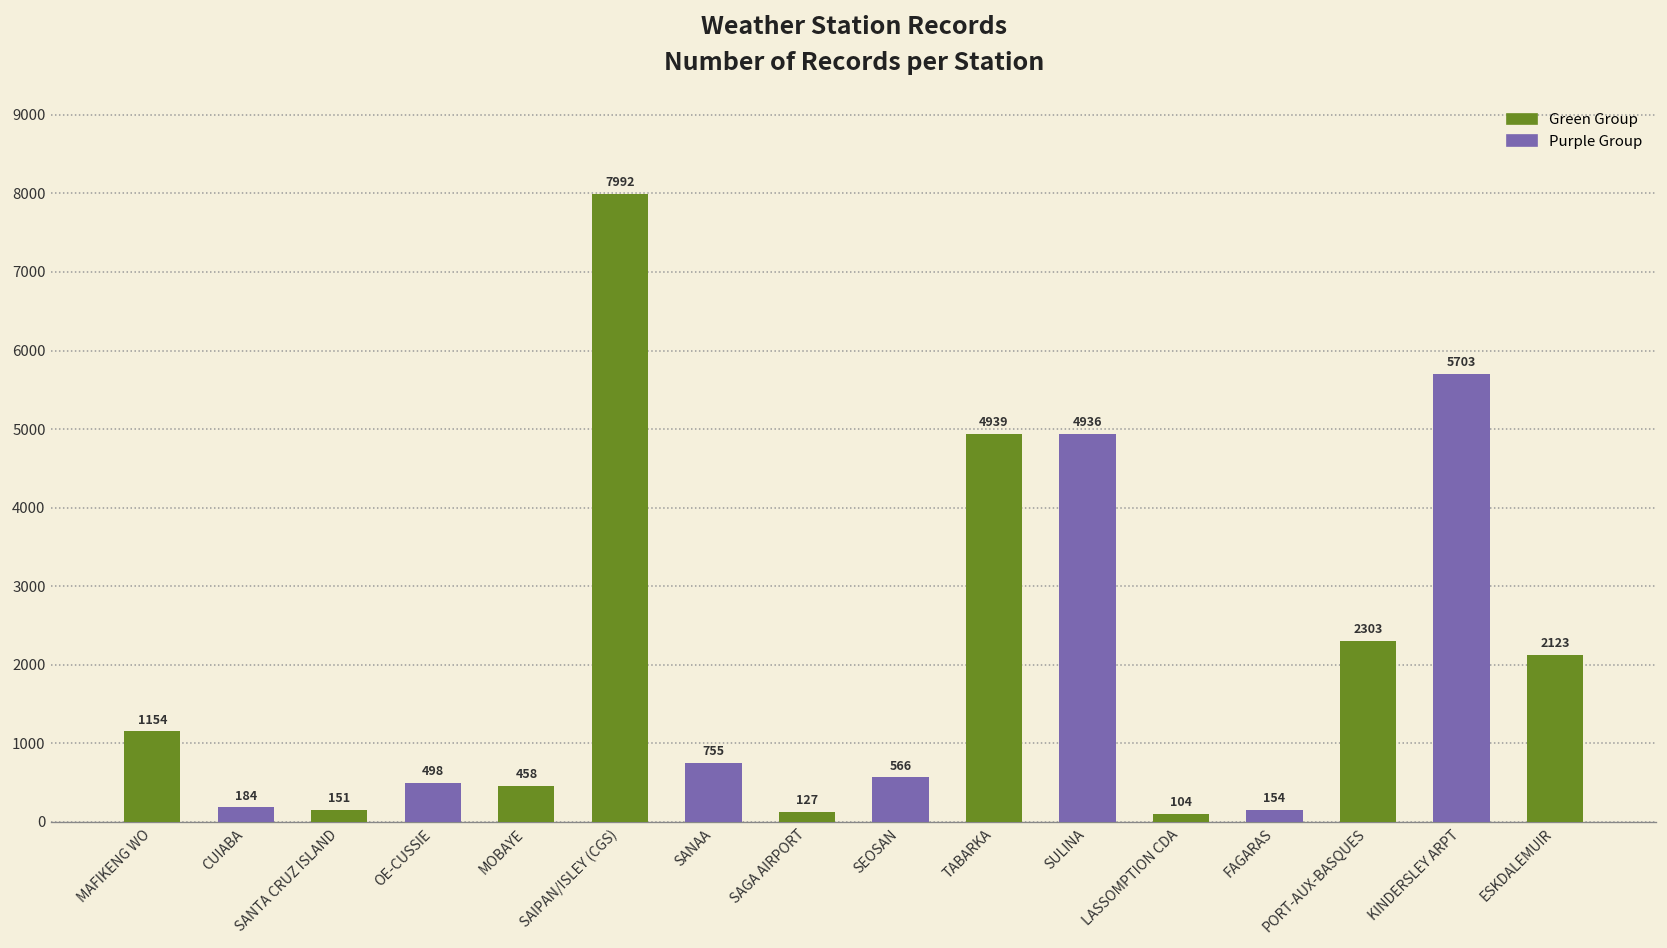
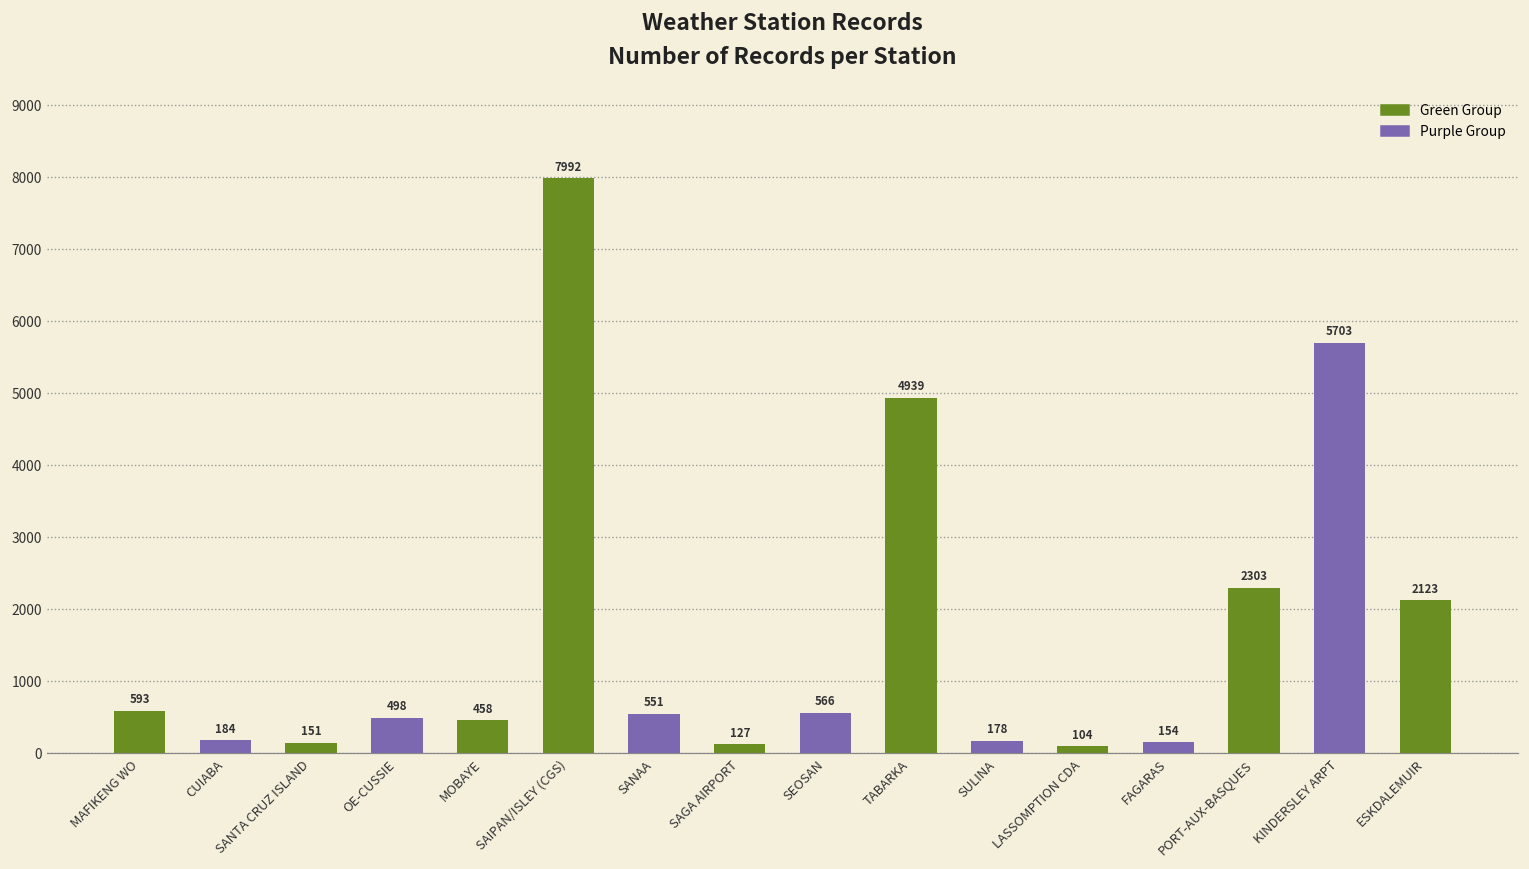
MAFIKENG WO: 1154 -> 593
SANAA: 755 -> 551
SULINA: 4936 -> 178
